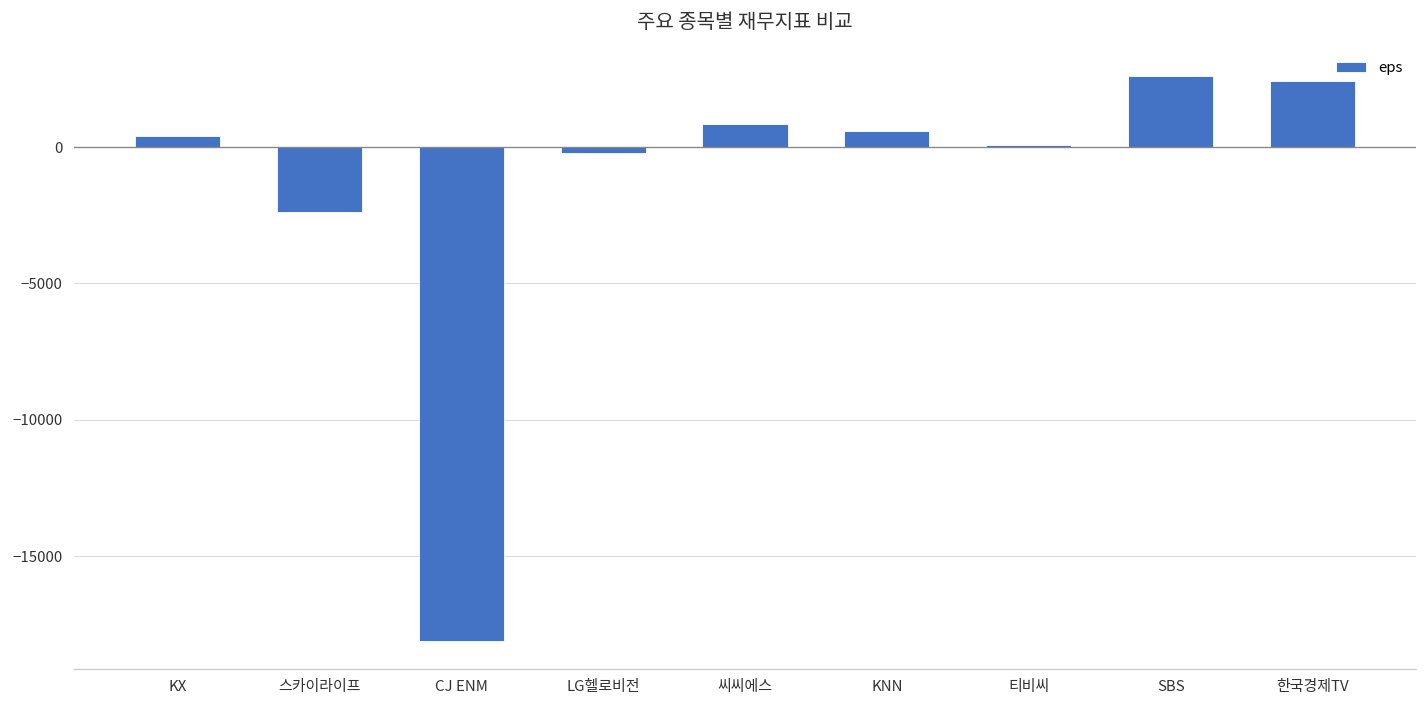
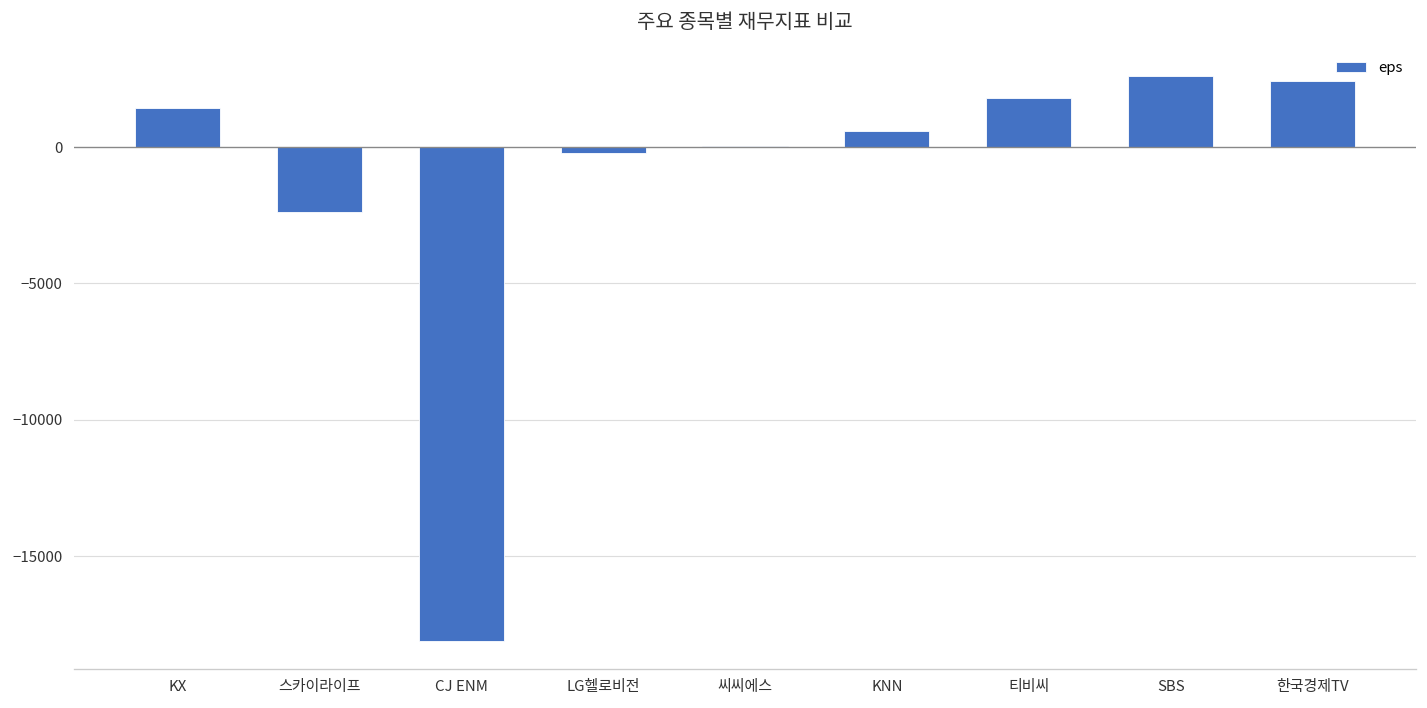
KX: 400 -> 1400
씨씨에스: 900 -> 0
티비씨: 100 -> 1800
